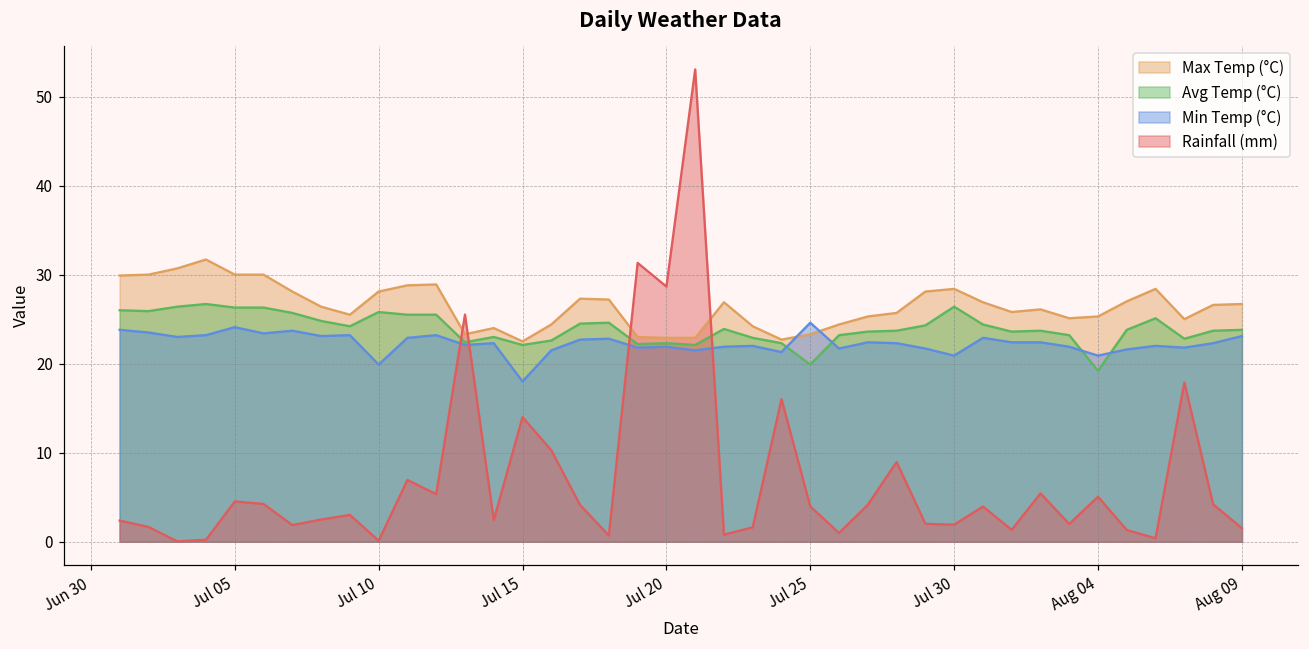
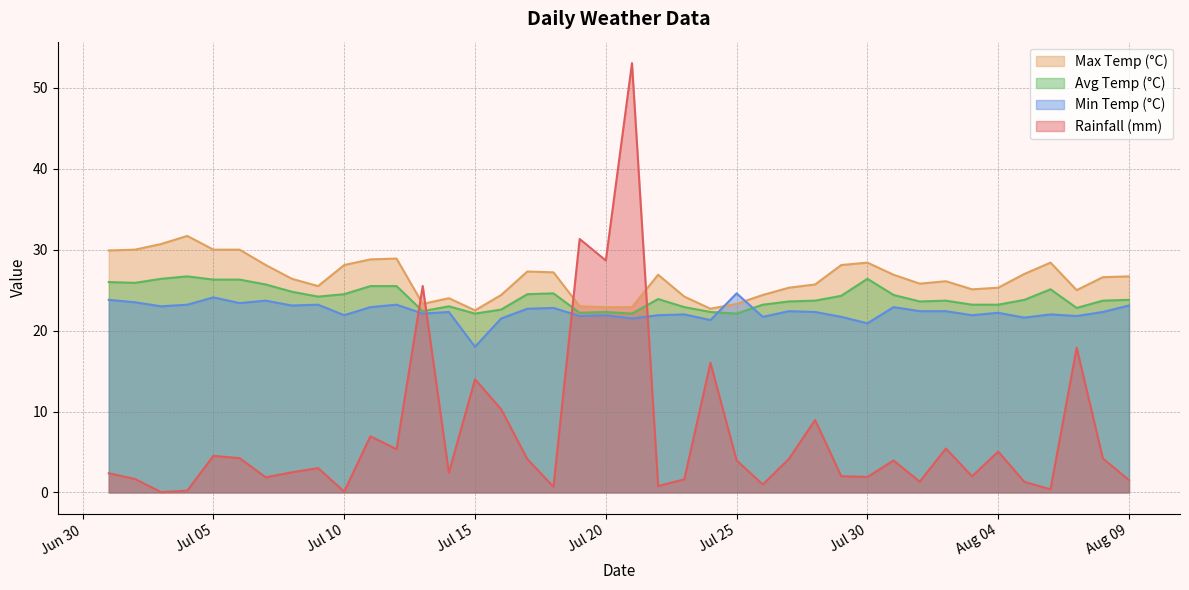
Avg Temp (°C), Jul 10: 26 -> 25
Min Temp (°C), Jul 10: 20 -> 22
Avg Temp (°C), Jul 25: 20 -> 22
Avg Temp (°C), Aug 04: 19 -> 23
Min Temp (°C), Aug 04: 21 -> 22
